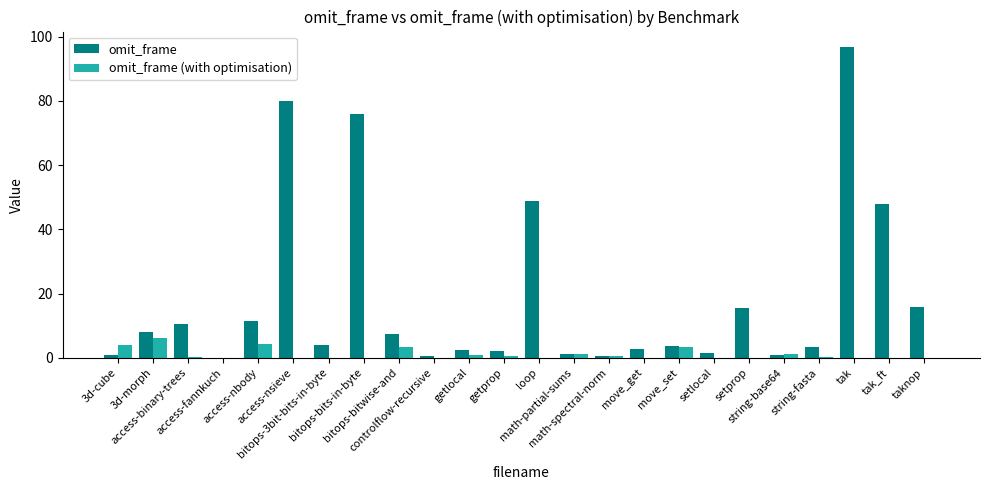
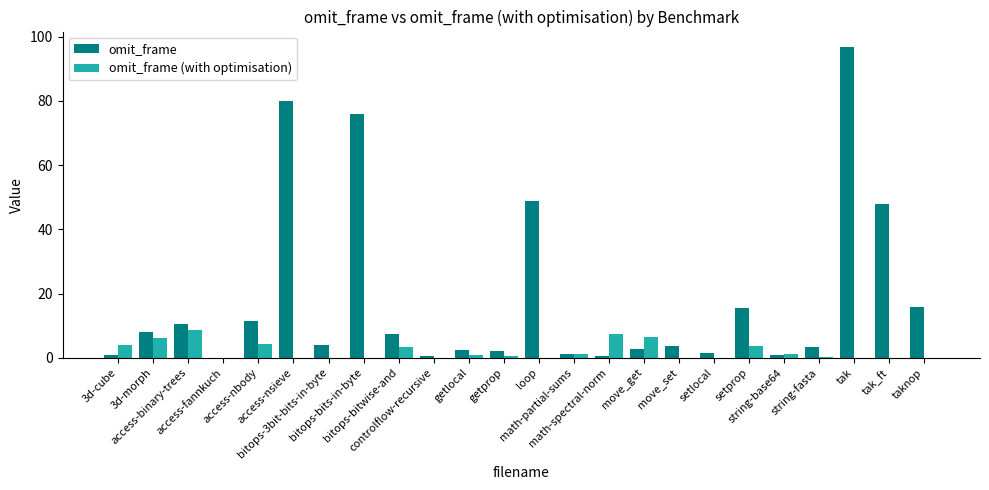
omit_frame (with optimisation), access-binary-trees: 0 -> 9
omit_frame (with optimisation), math-spectral-norm: 0 -> 7
omit_frame (with optimisation), move_get: 0 -> 6
omit_frame (with optimisation), move_set: 3 -> 0
omit_frame (with optimisation), setprop: 0 -> 4
